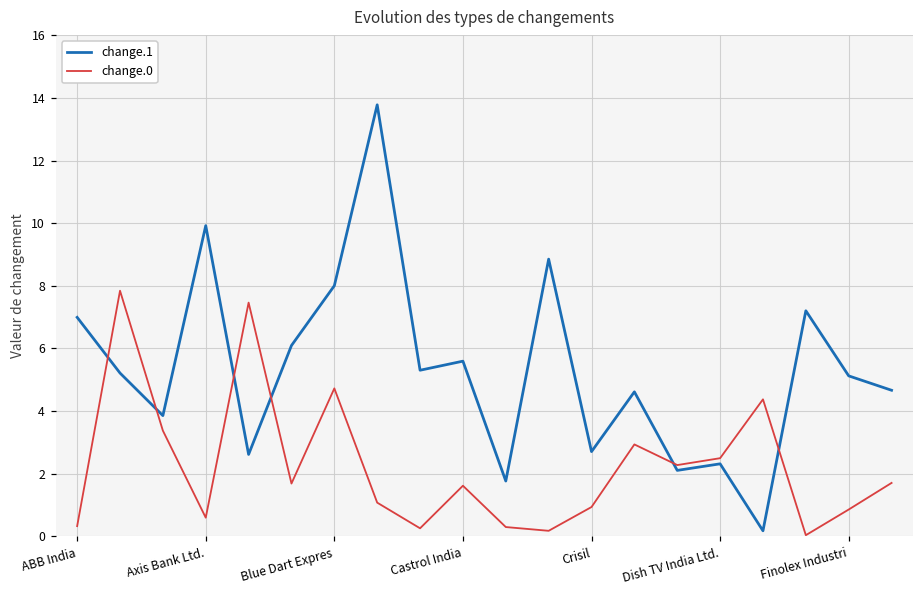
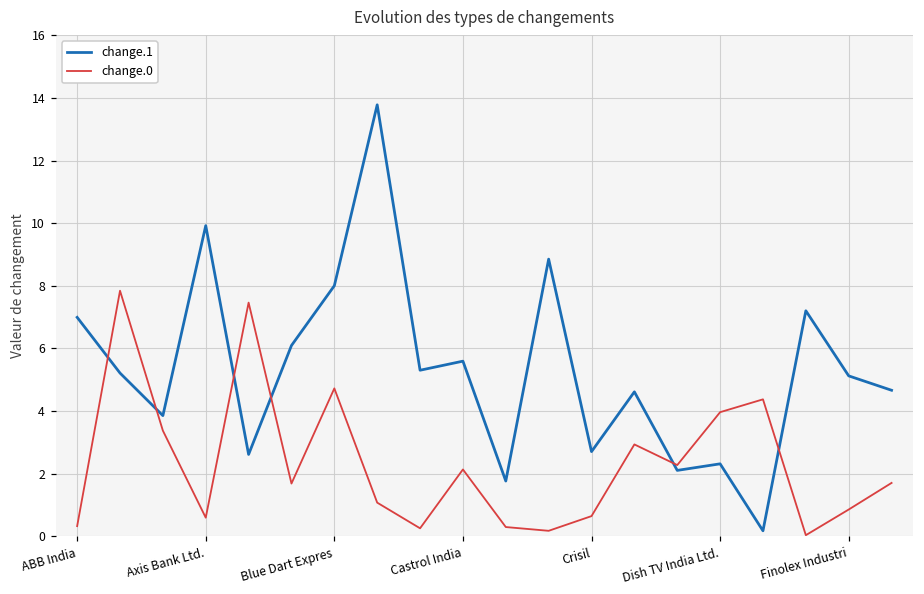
change.0, Castrol India: 1.6 -> 2.1
change.0, Crisil: 0.9 -> 0.6
change.0, Dish TV India Ltd.: 2.5 -> 4.0
